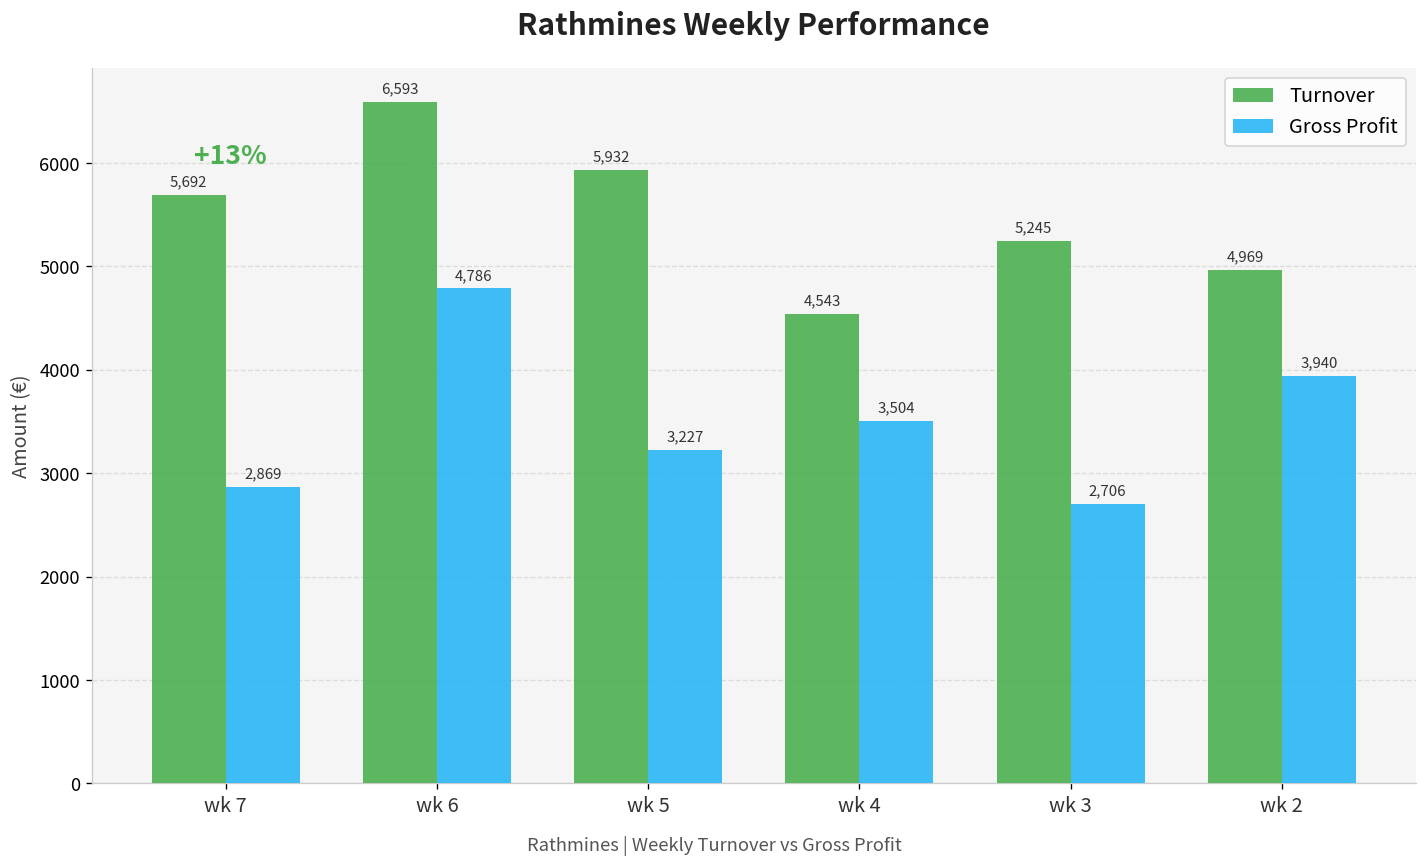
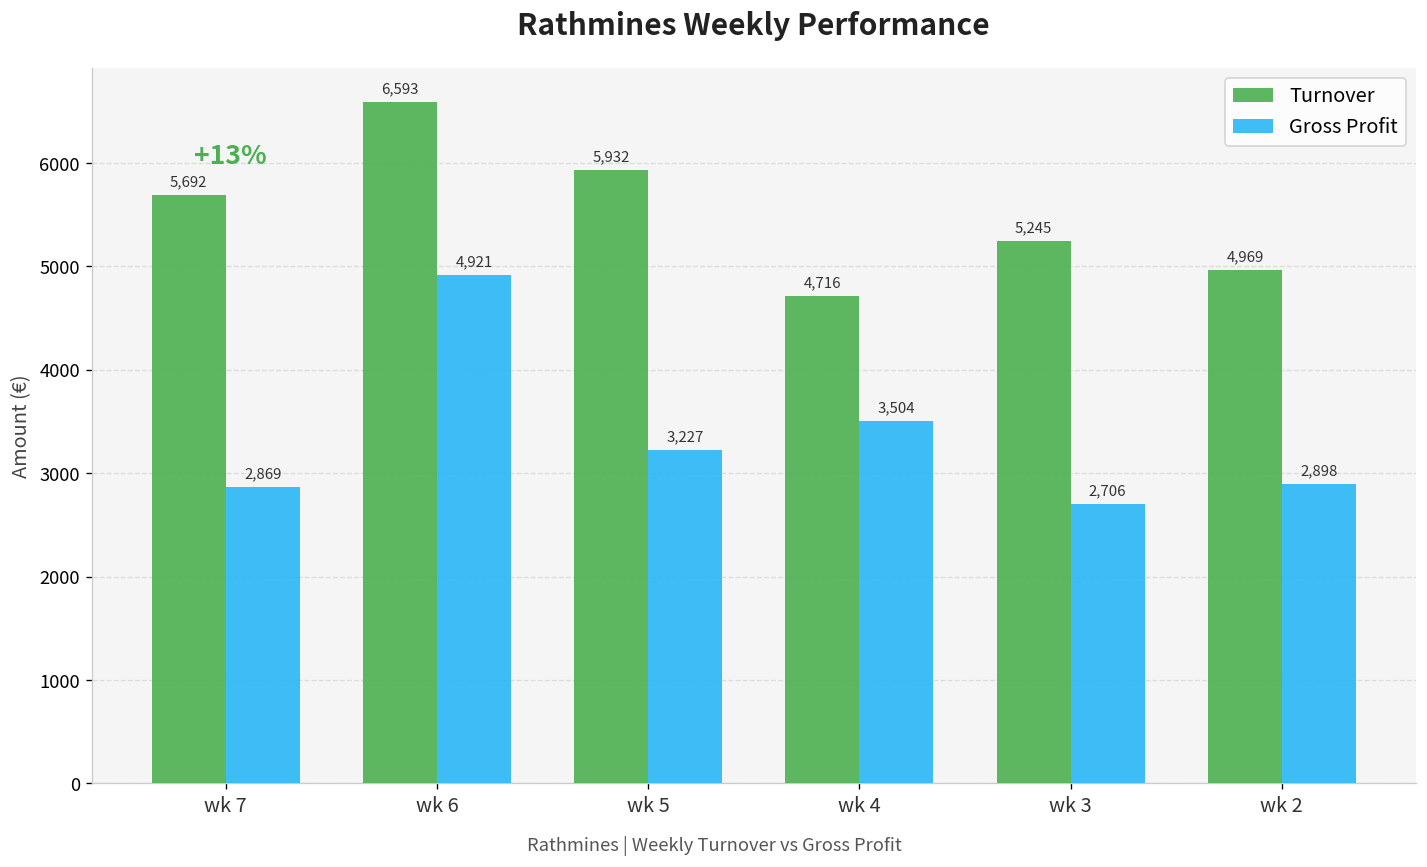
Gross Profit, wk 6: 4,786 -> 4,921
Turnover, wk 4: 4,543 -> 4,716
Gross Profit, wk 2: 3,940 -> 2,898
